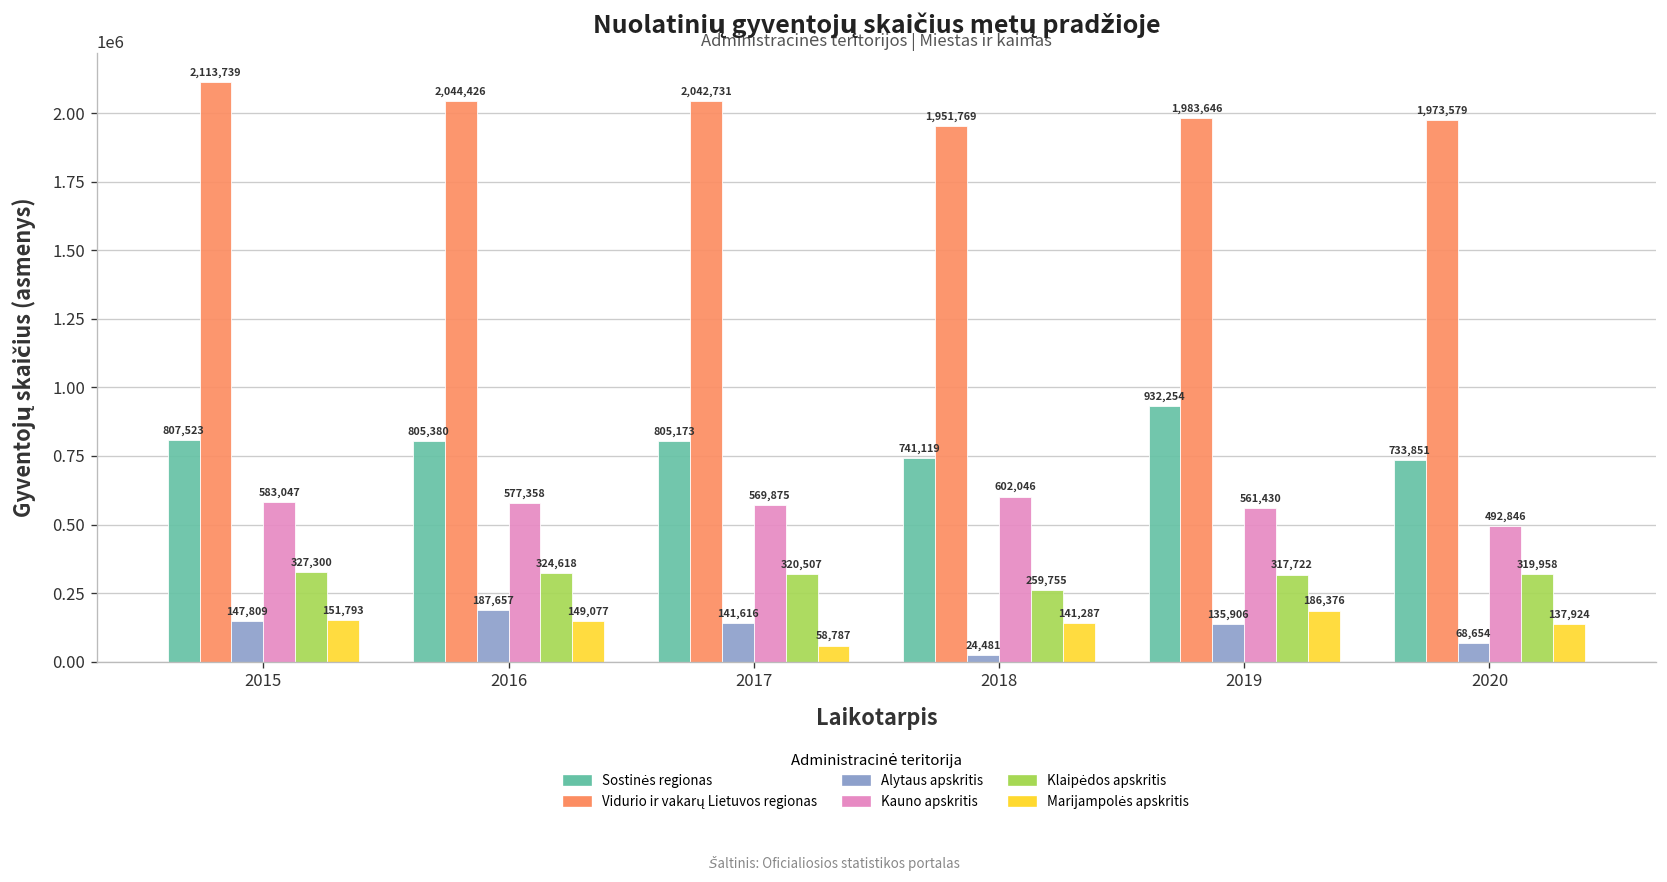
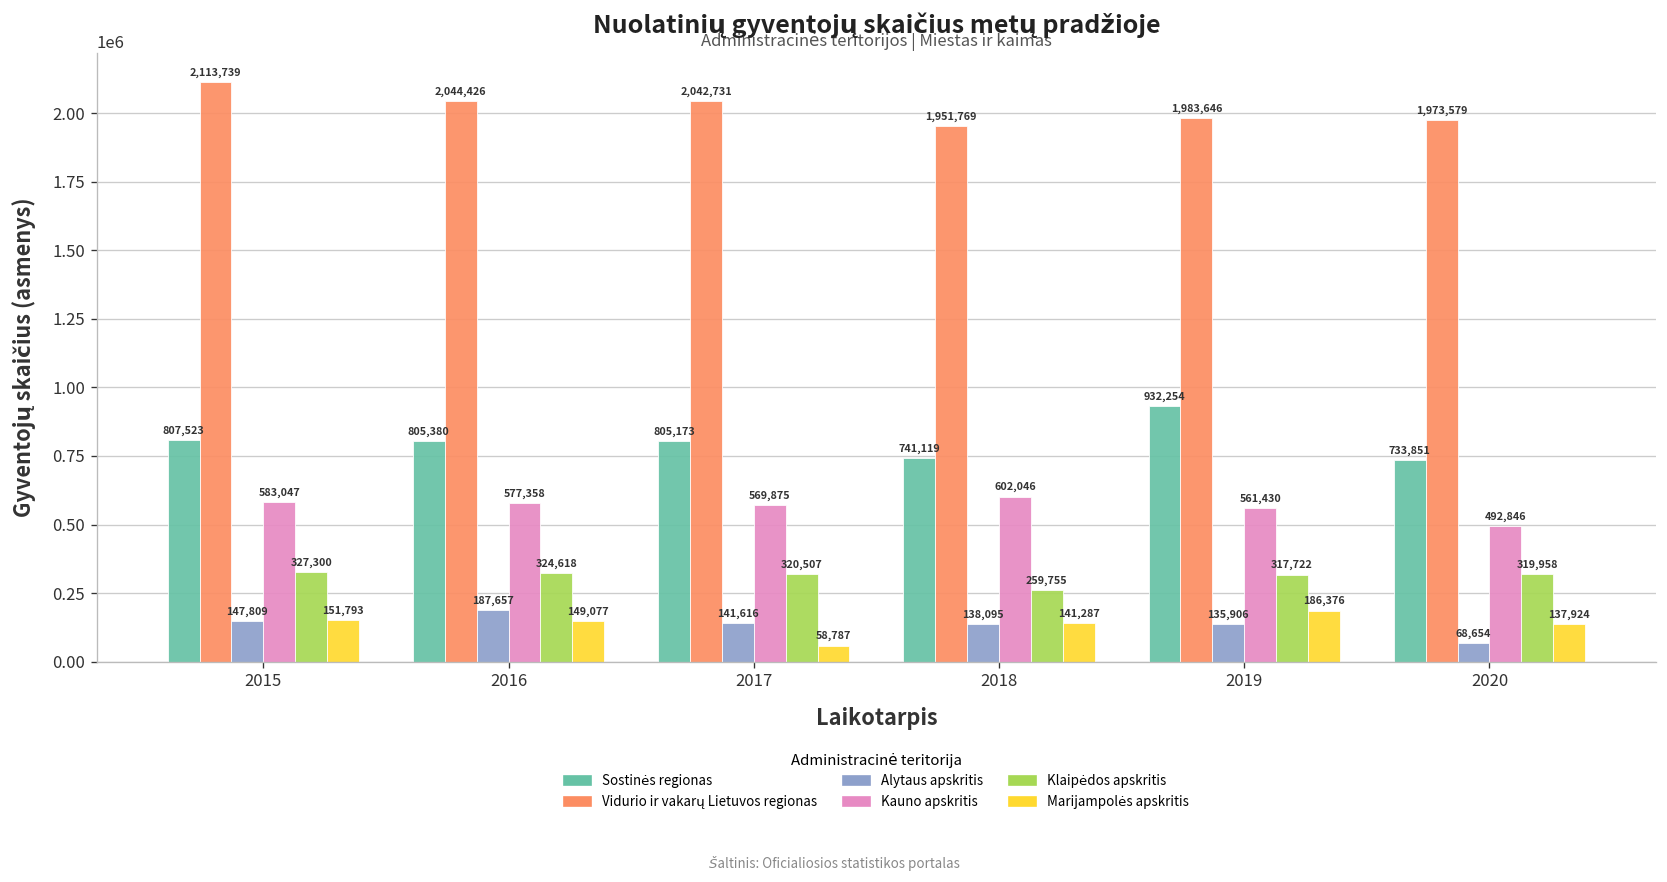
Alytaus apskritis, 2018: 24,481 -> 138,095
